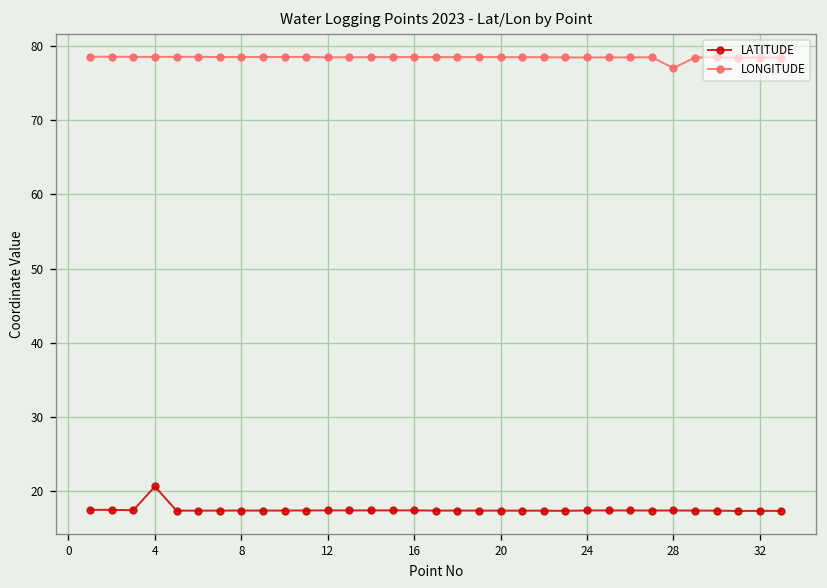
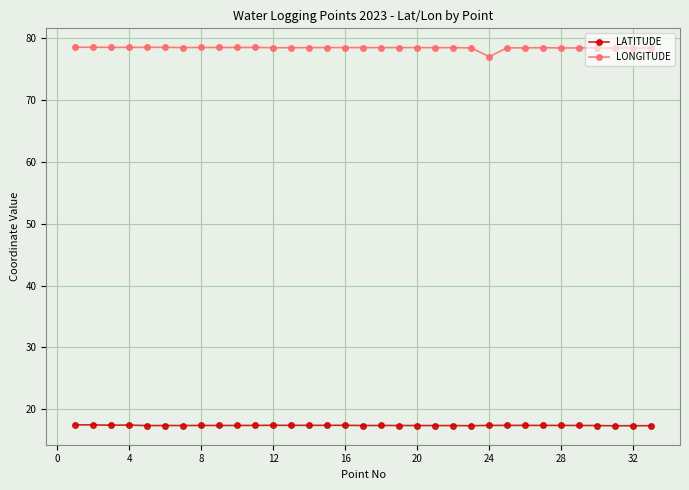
LATITUDE, 4: 21 -> 17
LONGITUDE, 24: 78 -> 77
LONGITUDE, 28: 77 -> 78
